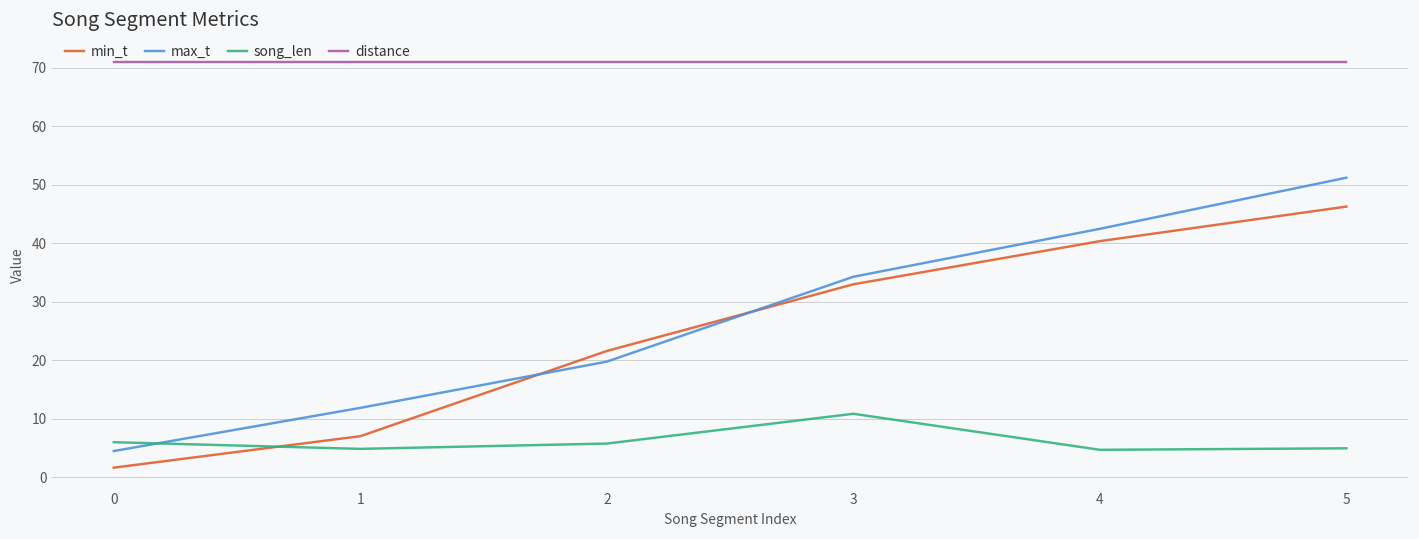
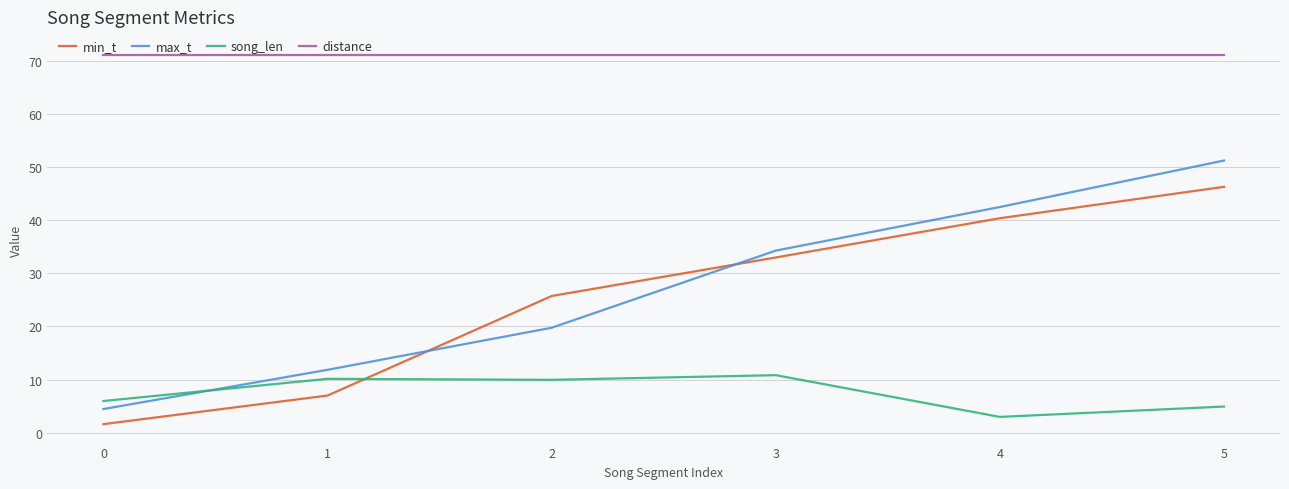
song_len, 1: 5 -> 10
min_t, 2: 22 -> 26
song_len, 2: 6 -> 10
song_len, 4: 5 -> 3
